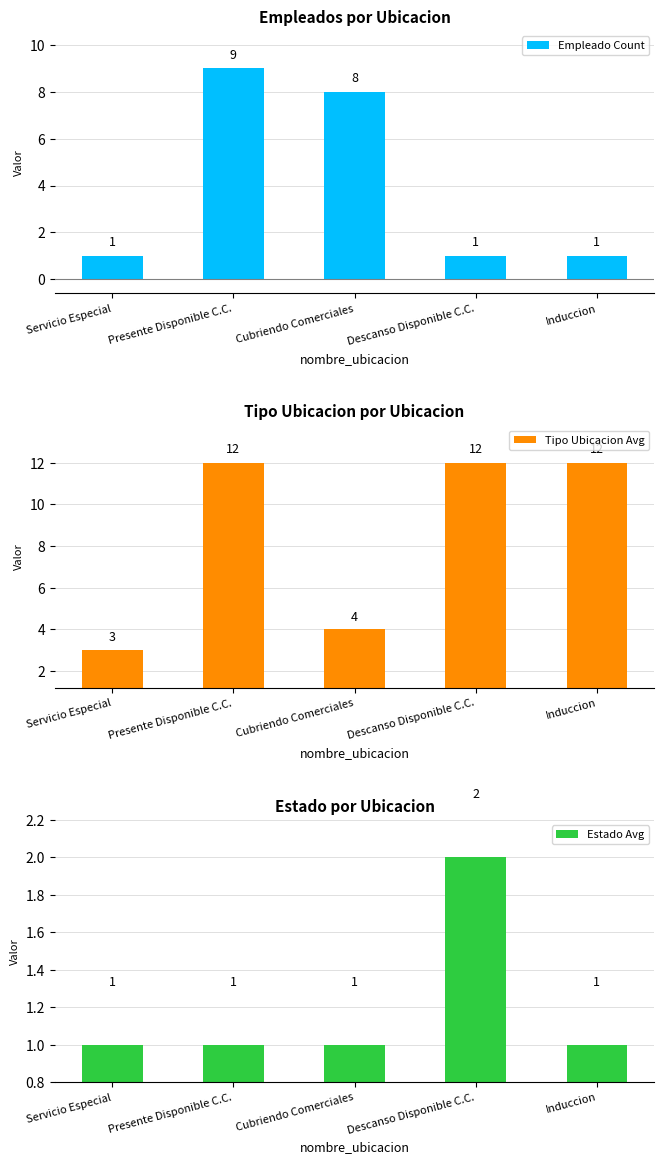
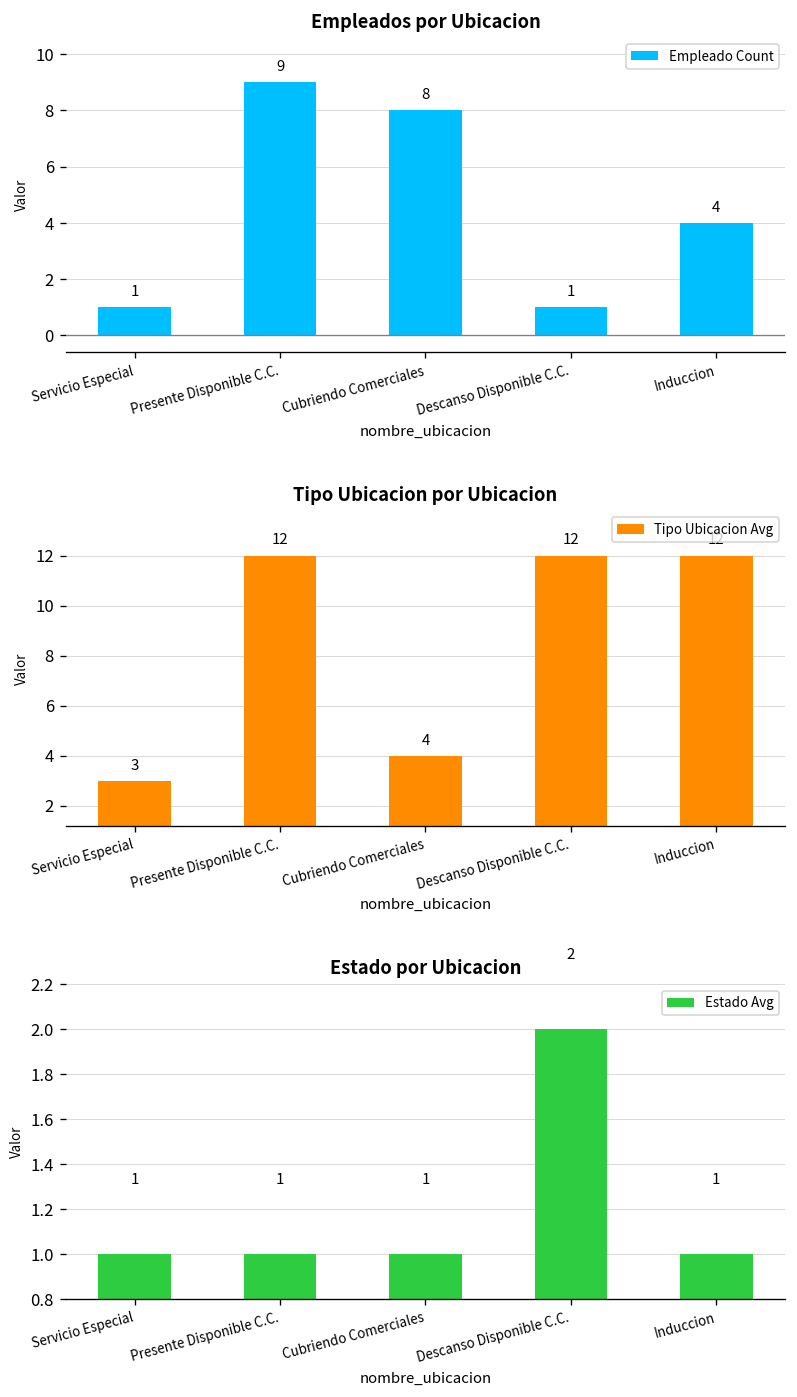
Empleados por Ubicacion, Induccion: 1 -> 4
